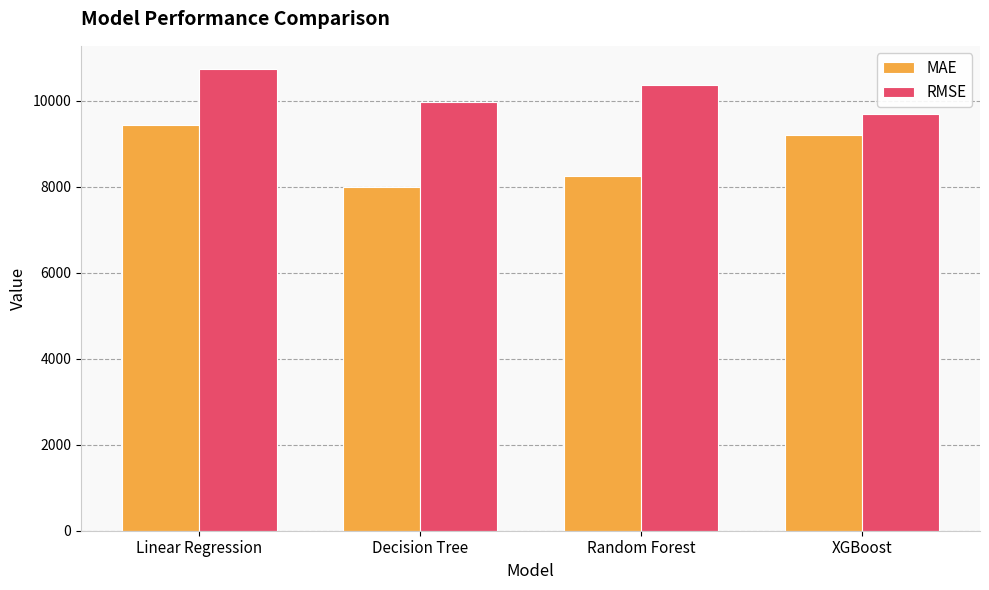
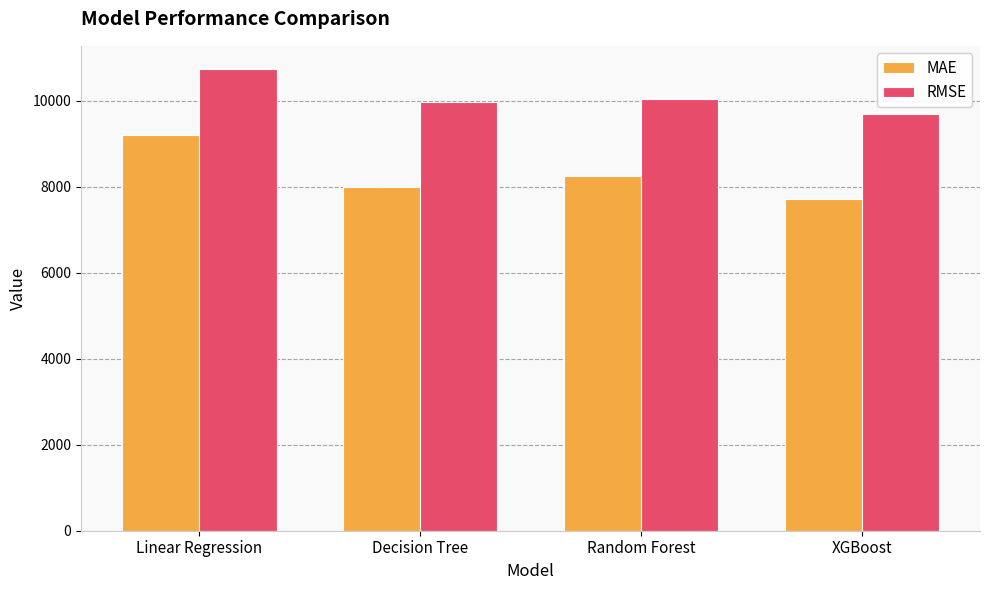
MAE, Linear Regression: 9400 -> 9200
RMSE, Random Forest: 10400 -> 10000
MAE, XGBoost: 9200 -> 7700
